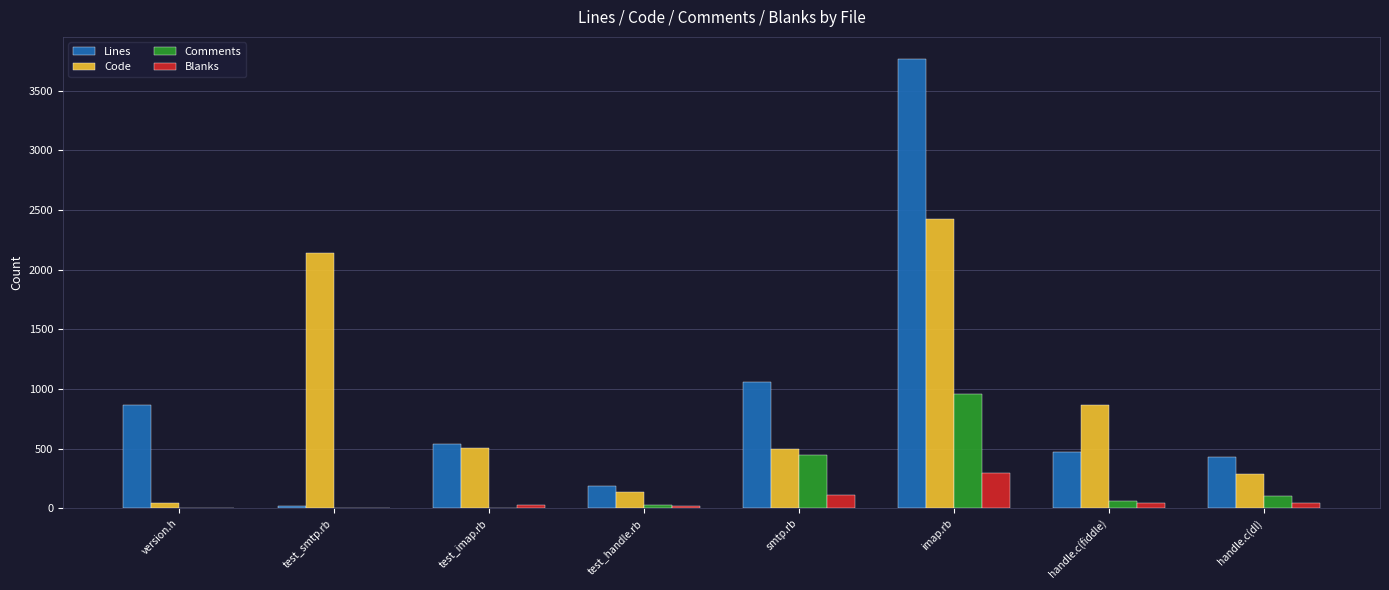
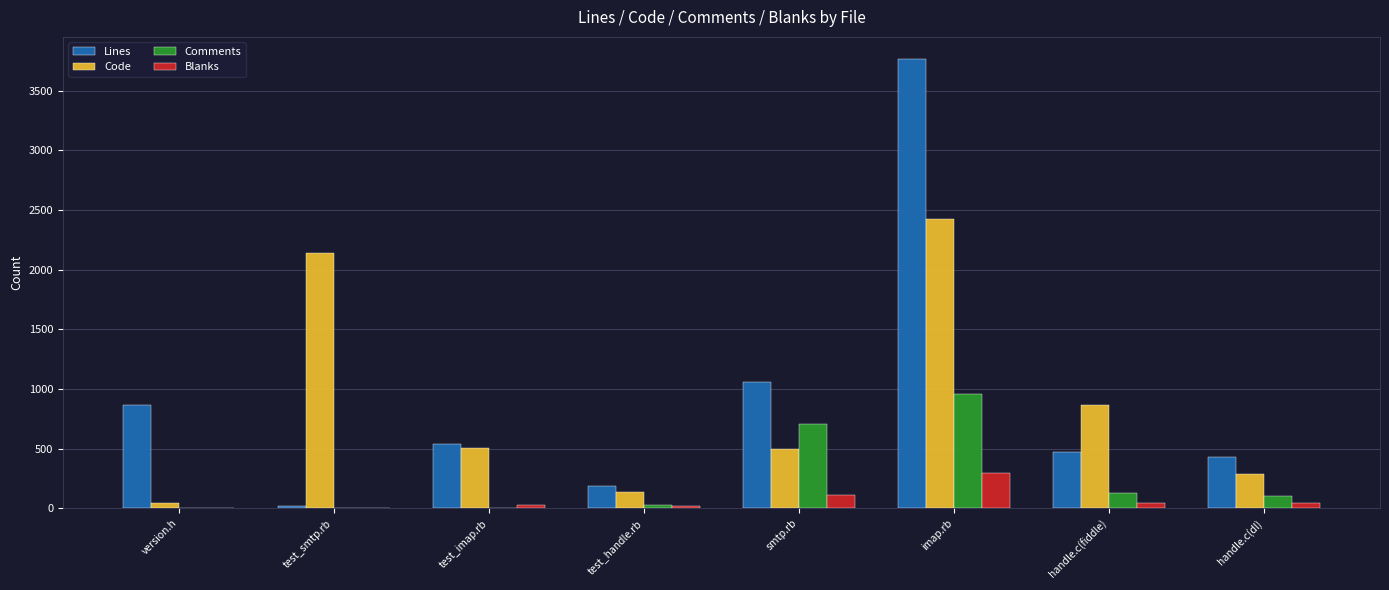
Comments, smtp.rb: 450 -> 710
Comments, handle.c(fiddle): 60 -> 130
